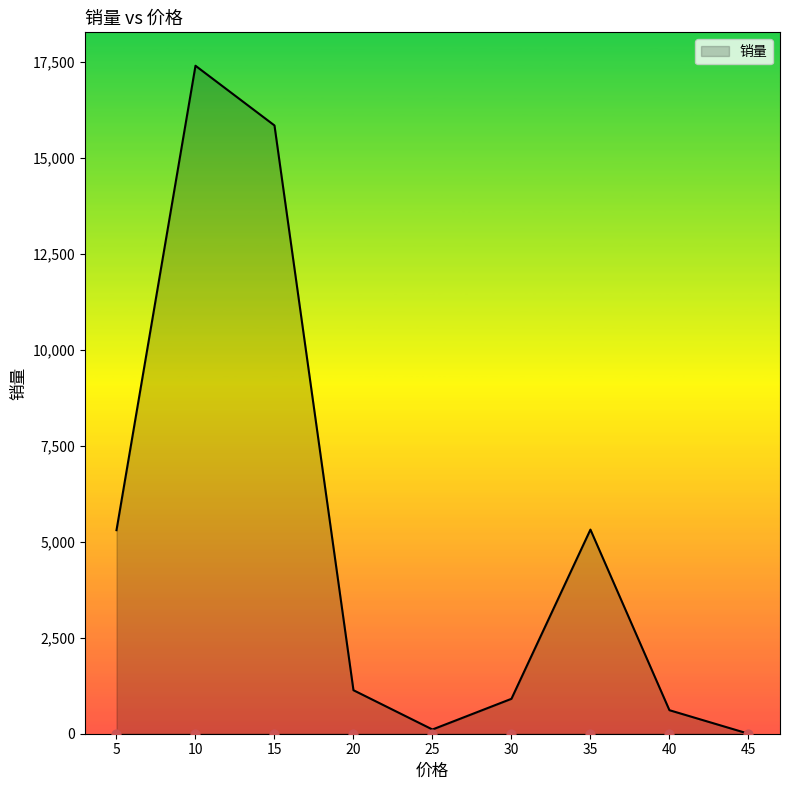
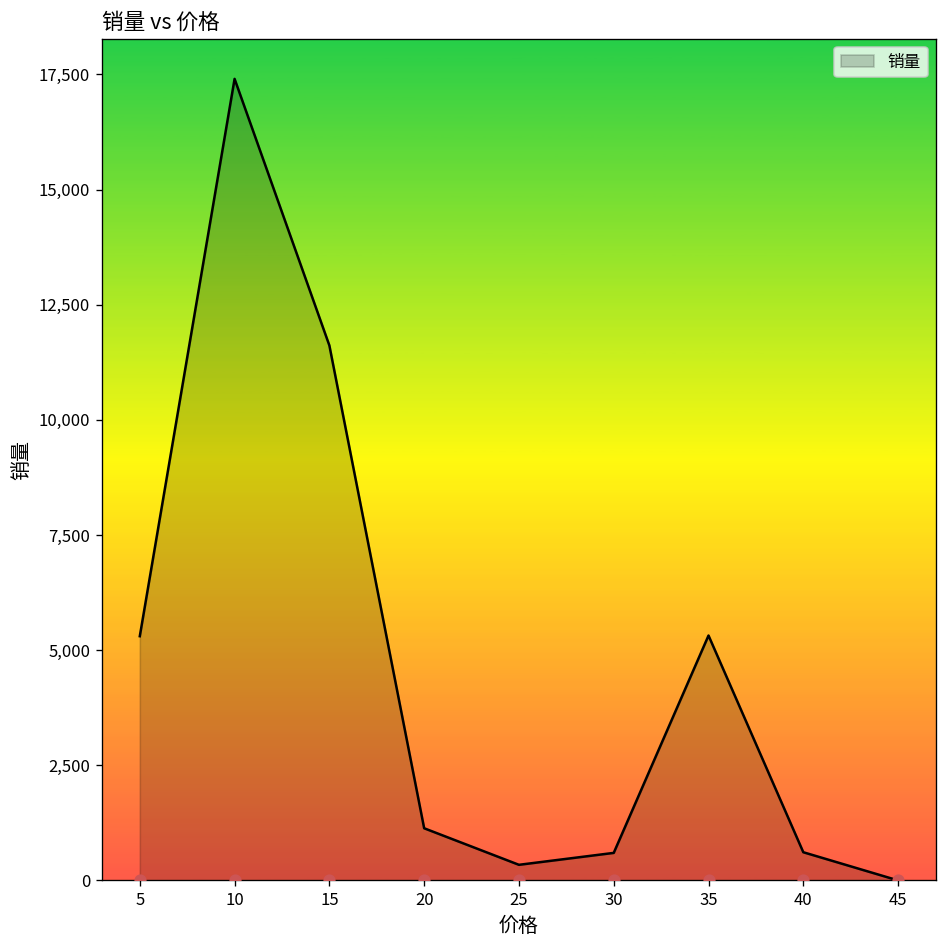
销量, 15: 15,800 -> 11,600
销量, 25: 100 -> 300
销量, 30: 900 -> 600
